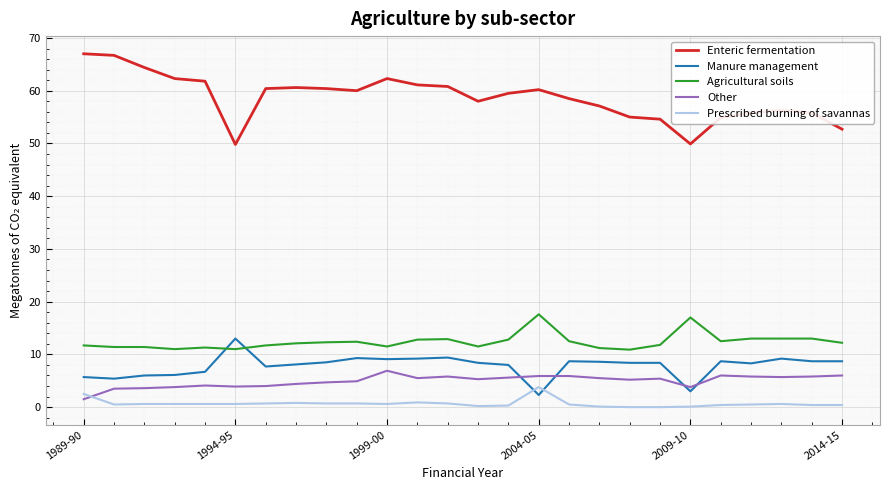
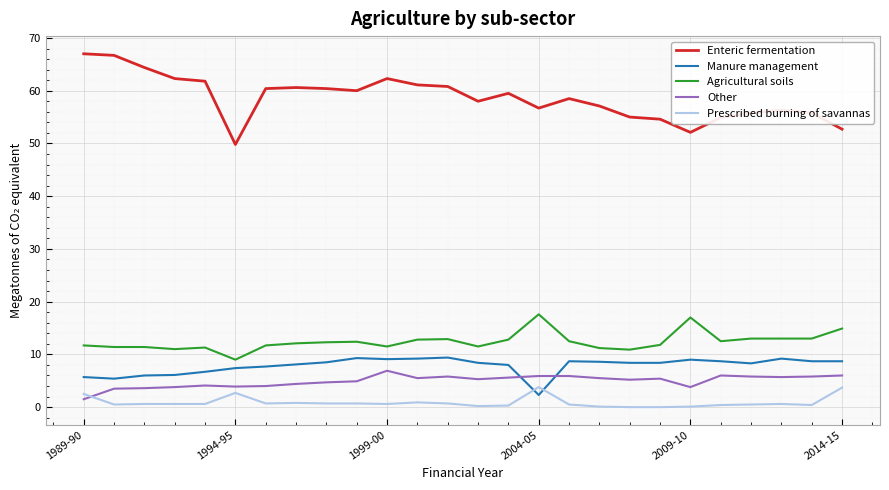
Manure management, 1994-95: 13 -> 7
Agricultural soils, 1994-95: 11 -> 9
Prescribed burning of savannas, 1994-95: 1 -> 3
Enteric fermentation, 2004-05: 60 -> 57
Enteric fermentation, 2009-10: 50 -> 52
Manure management, 2009-10: 3 -> 9
Agricultural soils, 2014-15: 12 -> 15
Prescribed burning of savannas, 2014-15: 0 -> 4
